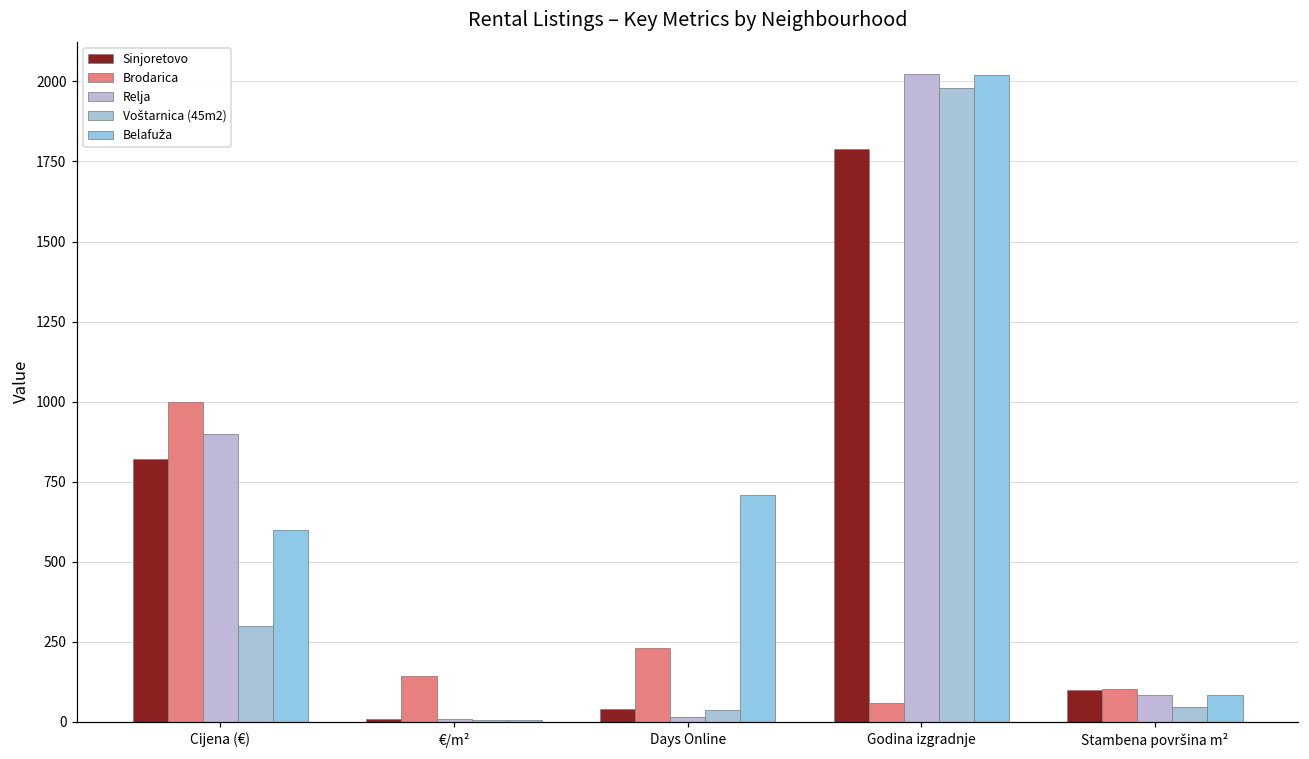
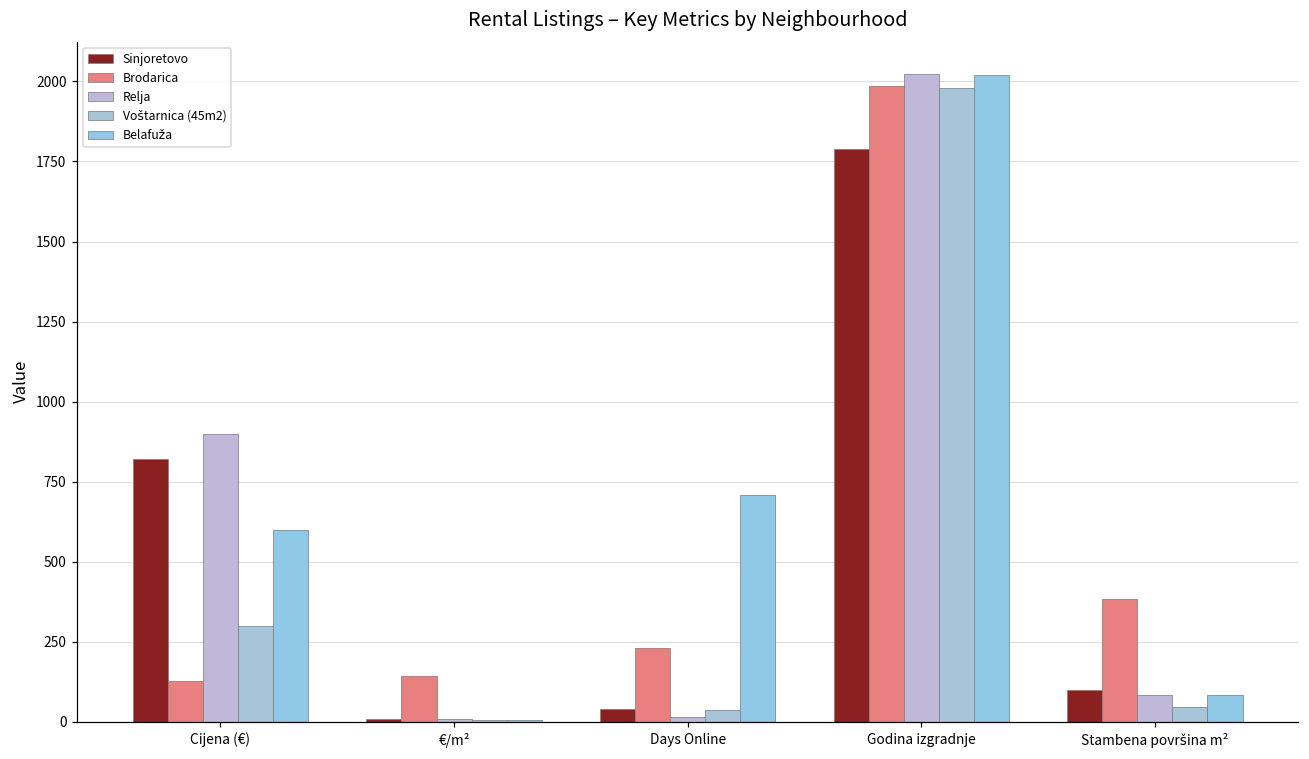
Brodarica, Cijena (€): 1000 -> 130
Brodarica, Godina izgradnje: 60 -> 1990
Brodarica, Stambena površina m²: 100 -> 380
